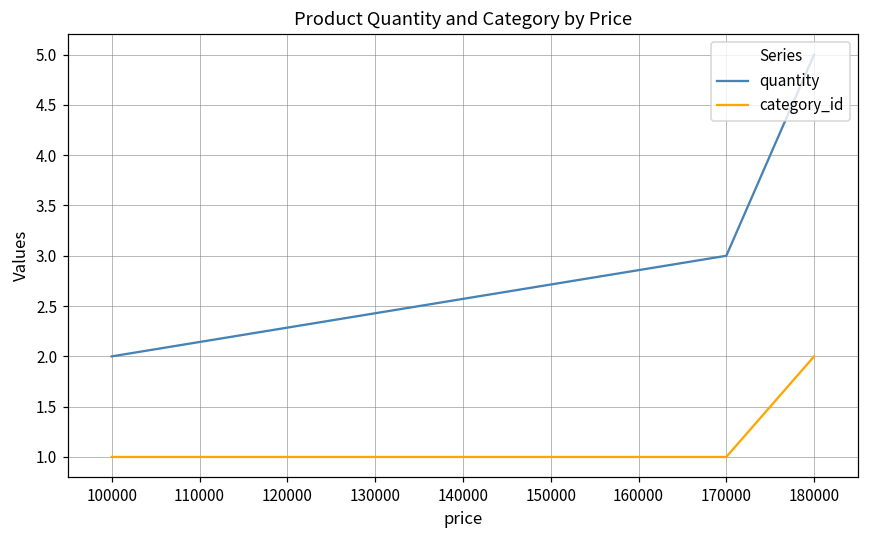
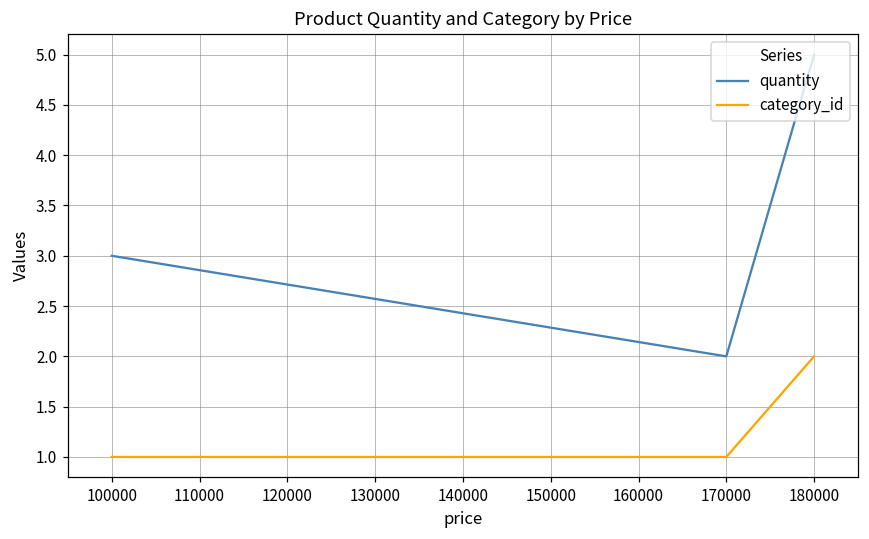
quantity, 100000: 2 -> 3
quantity, 170000: 3 -> 2
